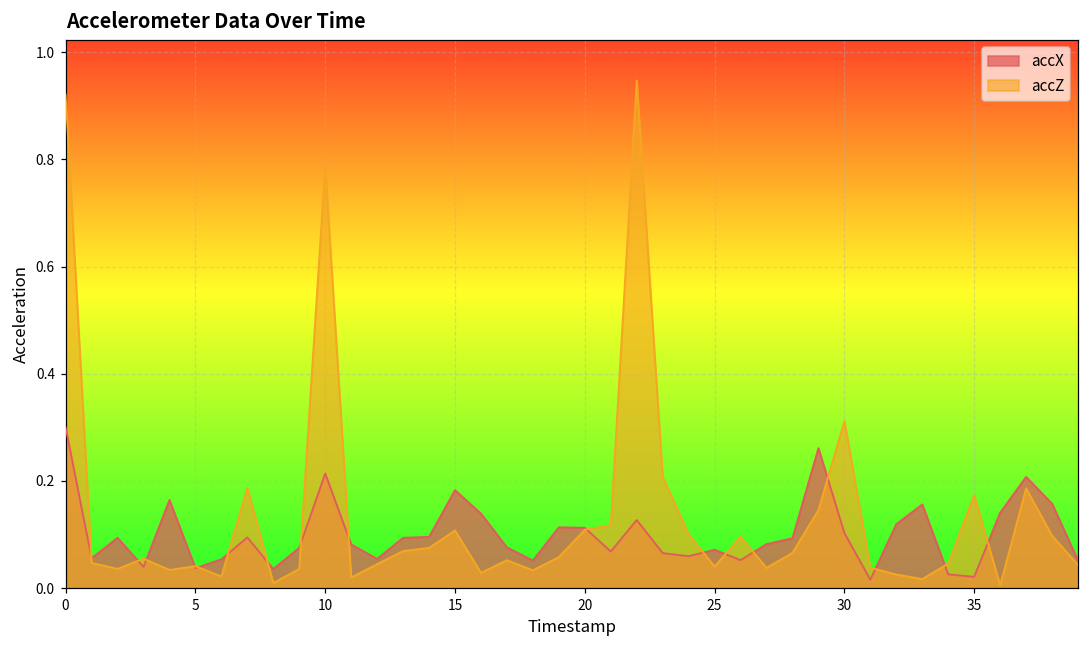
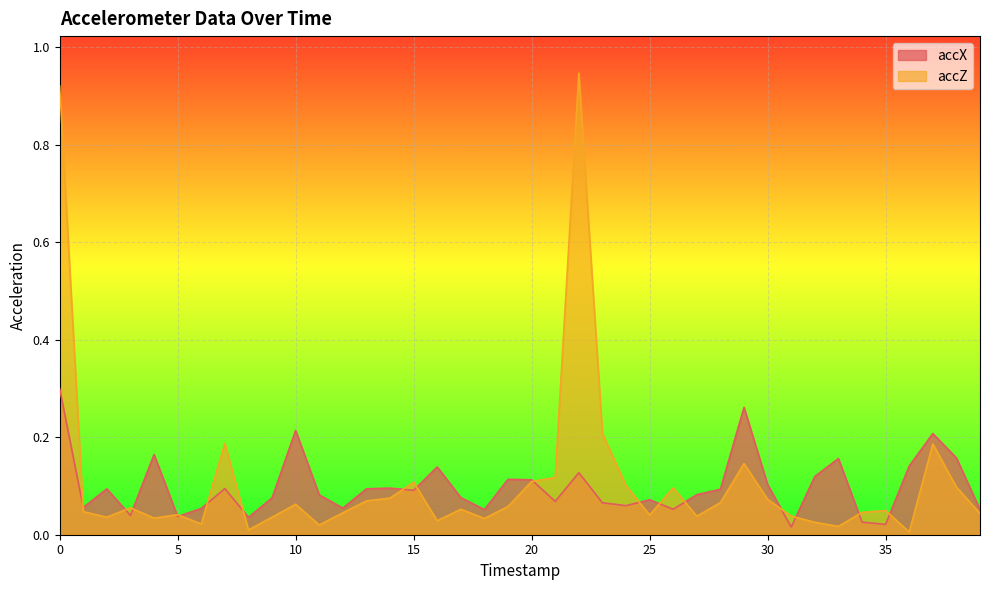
accZ, 10: 0.79 -> 0.06
accX, 15: 0.18 -> 0.09
accZ, 30: 0.31 -> 0.07
accZ, 35: 0.17 -> 0.05
